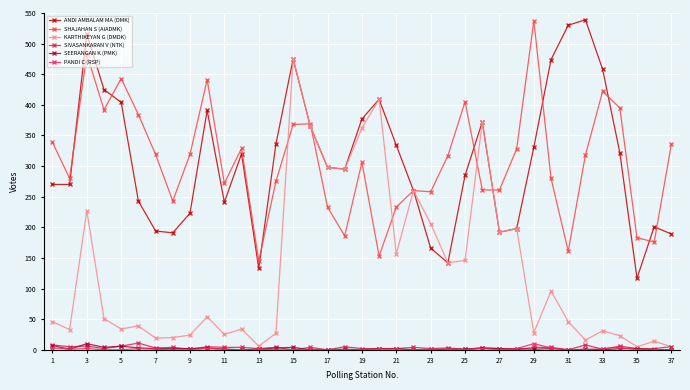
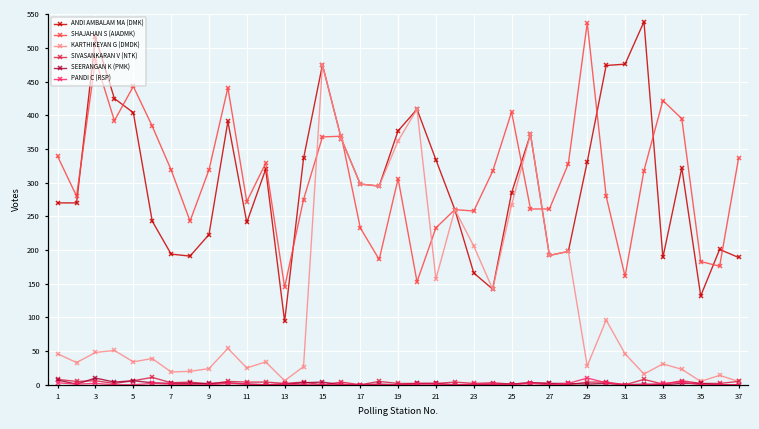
KARTHIKEYAN G (DMDK), 3: 230 -> 50
ANDI AMBALAM MA (DMK), 13: 130 -> 90
KARTHIKEYAN G (DMDK), 25: 150 -> 270
ANDI AMBALAM MA (DMK), 31: 530 -> 480
ANDI AMBALAM MA (DMK), 33: 460 -> 190
ANDI AMBALAM MA (DMK), 35: 120 -> 130
